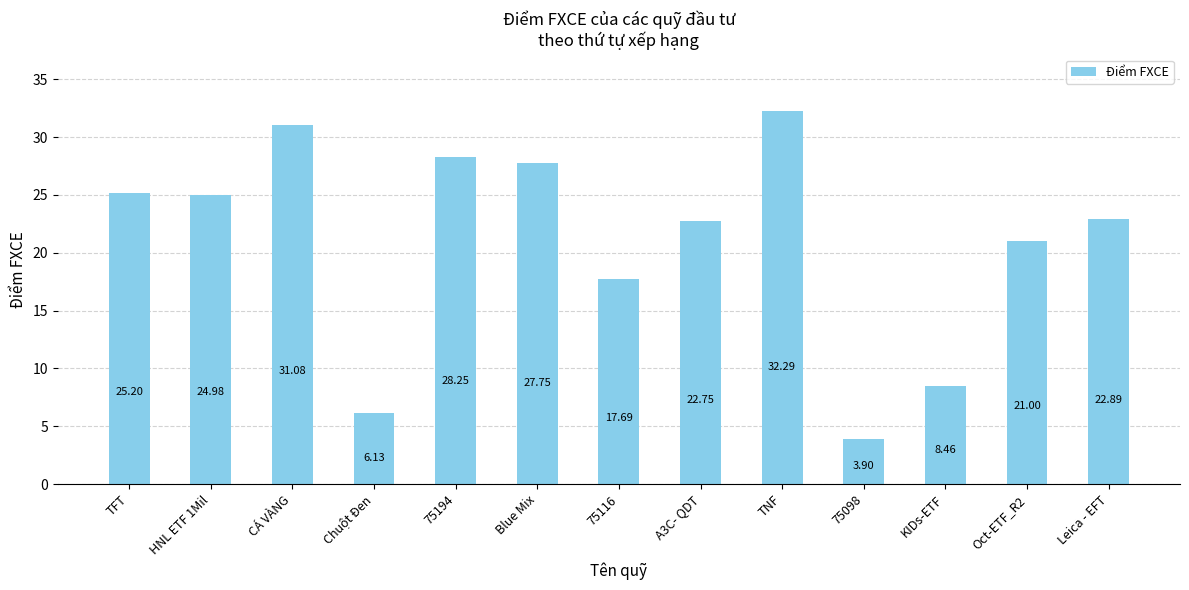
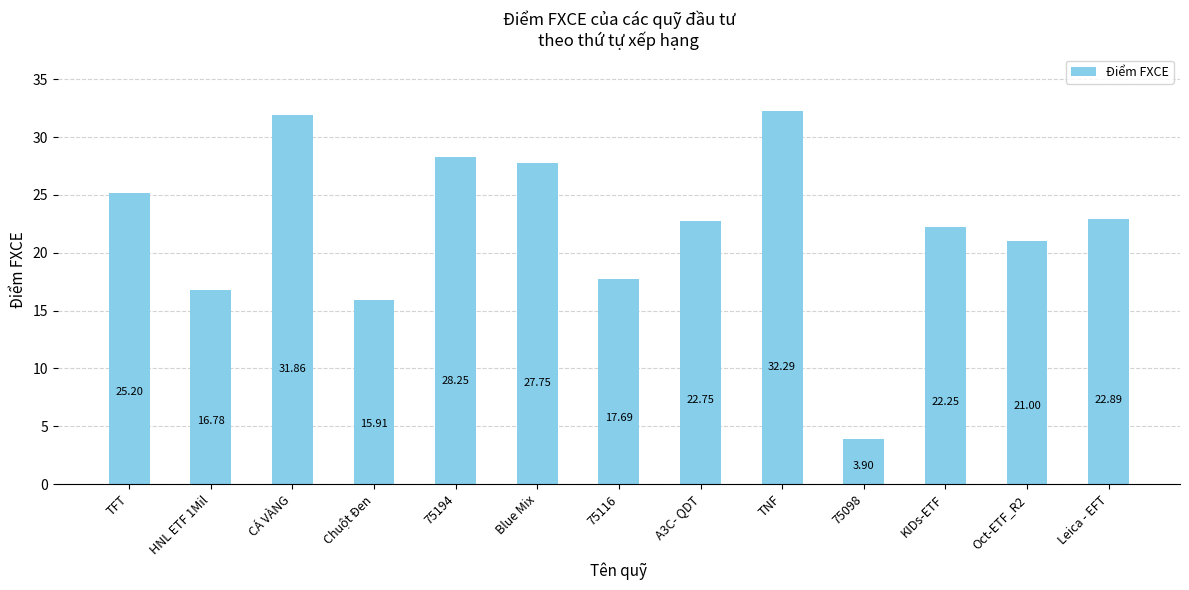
HNL ETF 1Mil: 24.98 -> 16.78
CÁ VÀNG: 31.08 -> 31.86
Chuột Đen: 6.13 -> 15.91
KIDs-ETF: 8.46 -> 22.25
